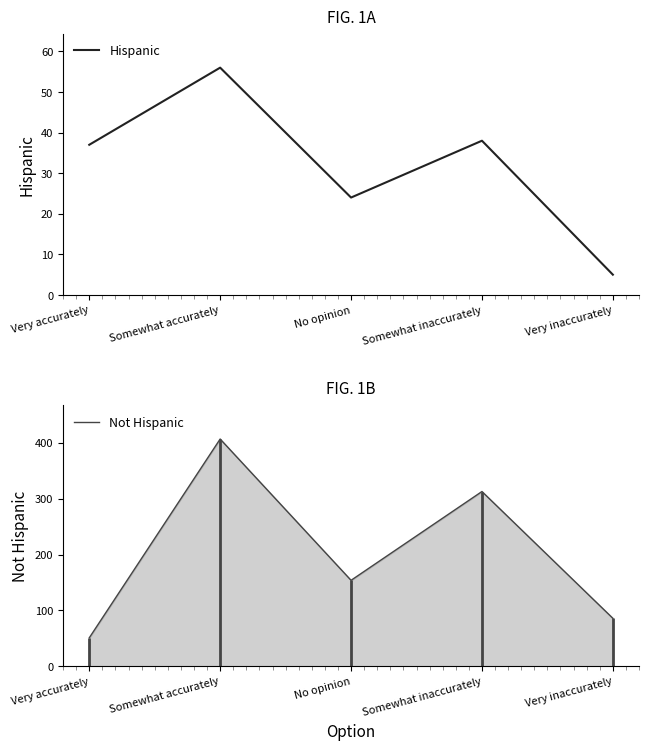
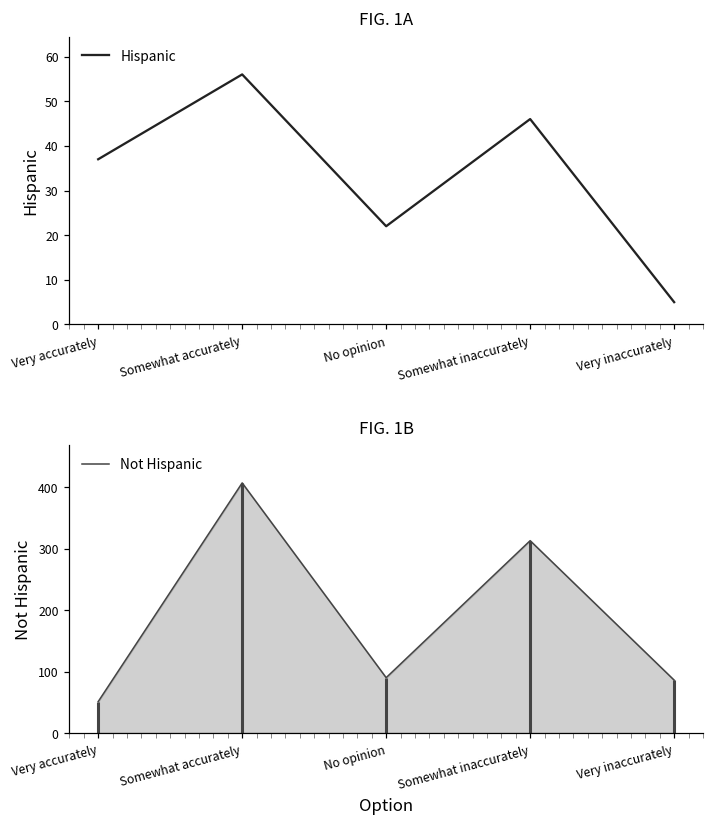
FIG. 1A, No opinion: 24 -> 22
FIG. 1A, Somewhat inaccurately: 38 -> 46
FIG. 1B, No opinion: 150 -> 90
